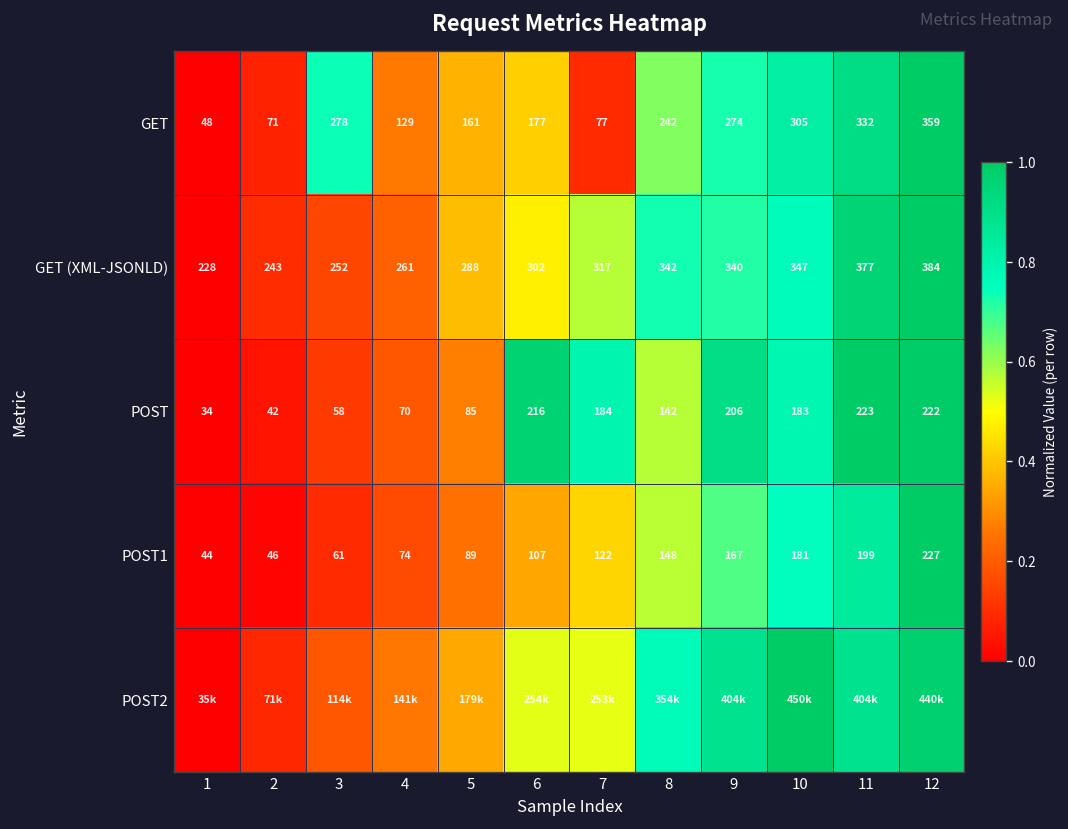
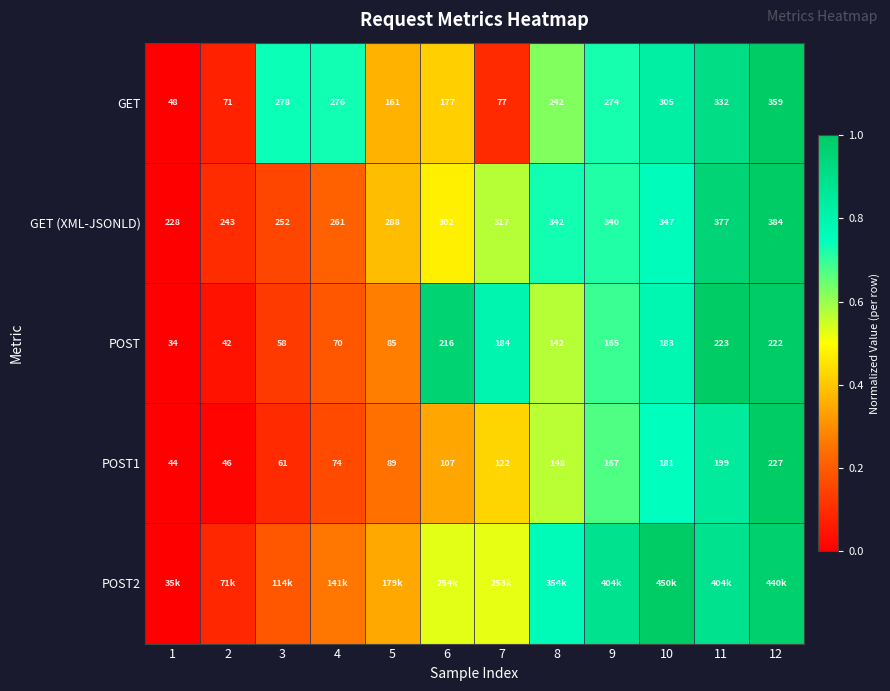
GET, 4: 129 -> 276
POST, 9: 206 -> 165
